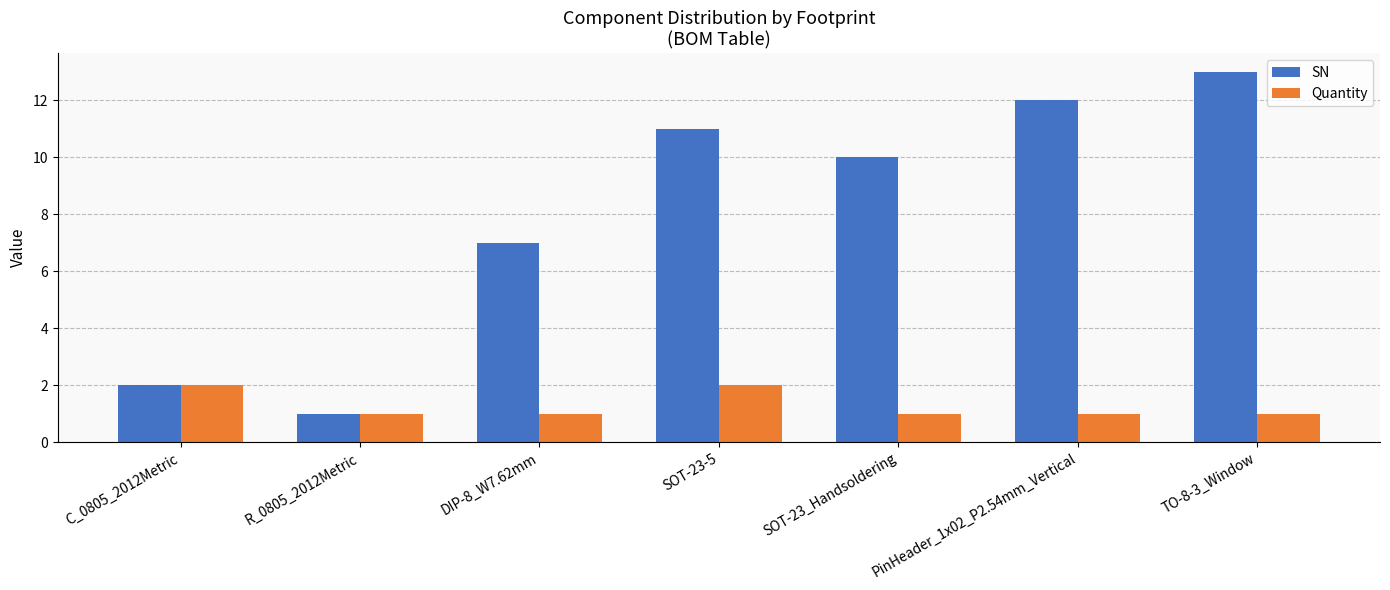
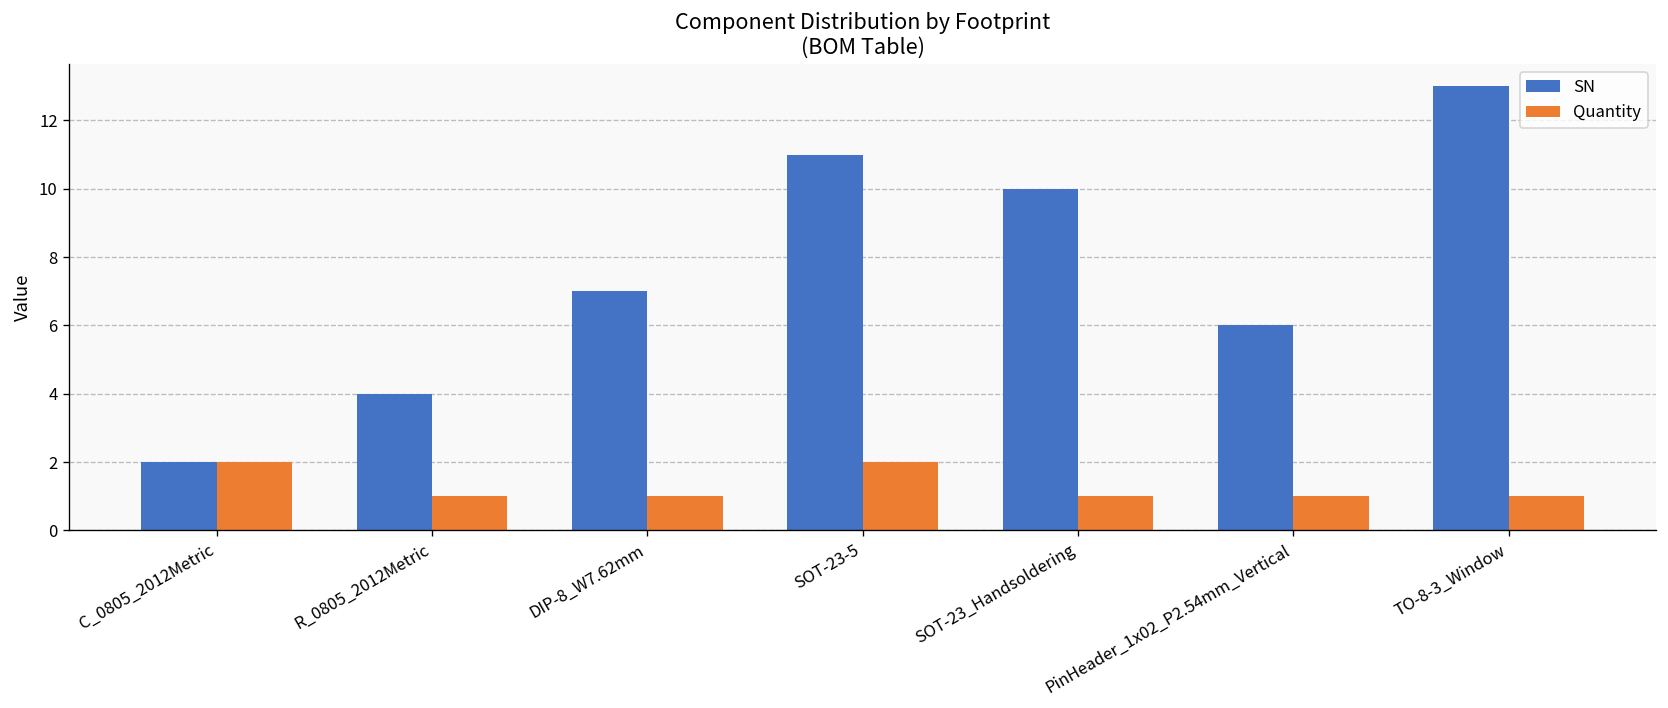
SN, R_0805_2012Metric: 1 -> 4
SN, PinHeader_1x02_P2.54mm_Vertical: 12 -> 6
